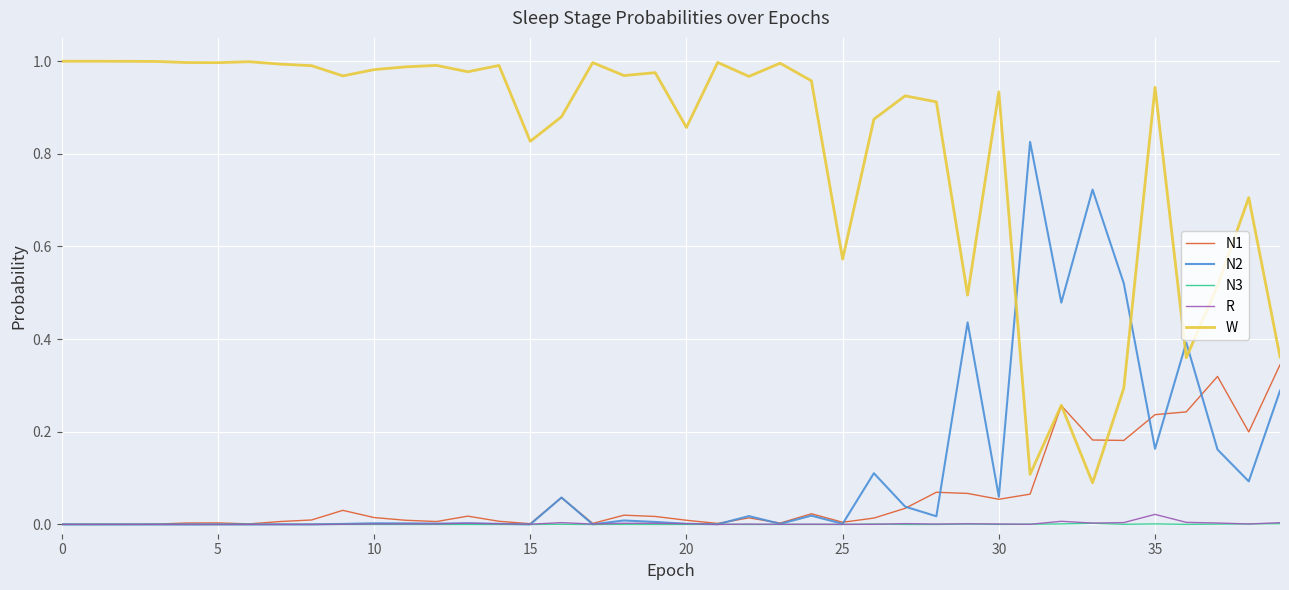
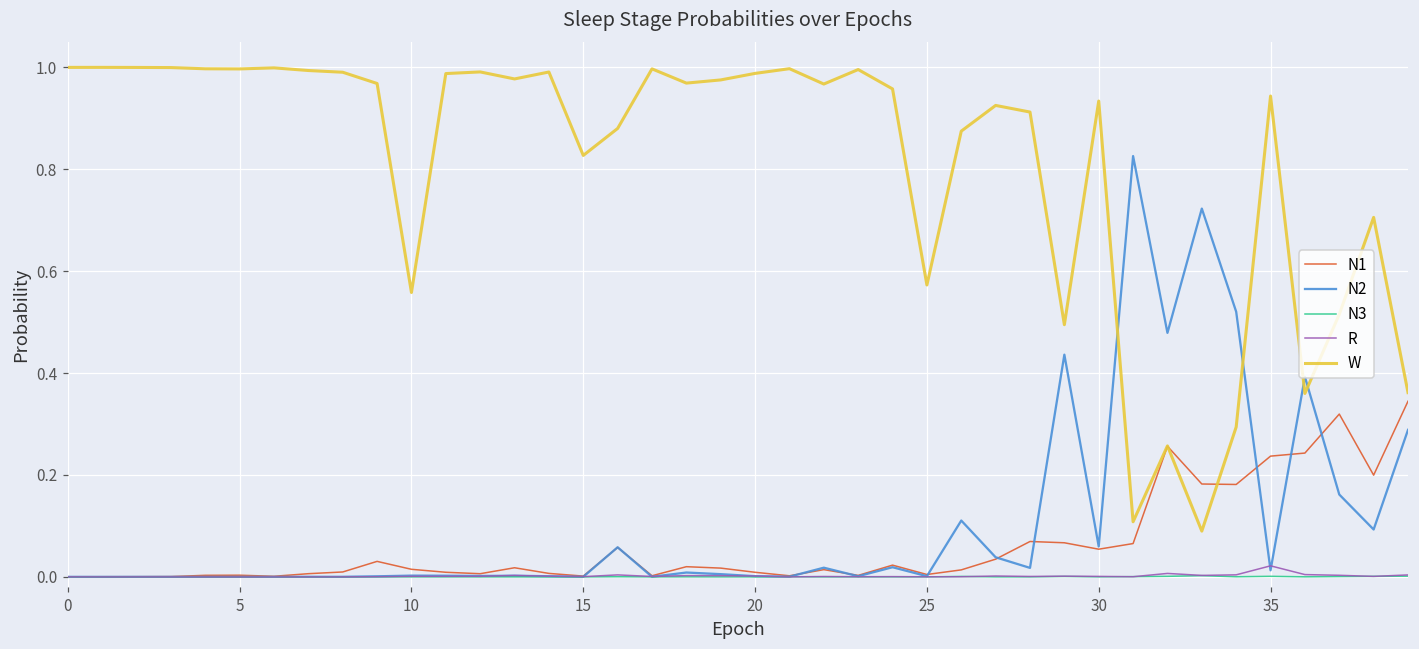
W, 10: 0.98 -> 0.56
W, 20: 0.86 -> 0.99
N2, 35: 0.16 -> 0.01
